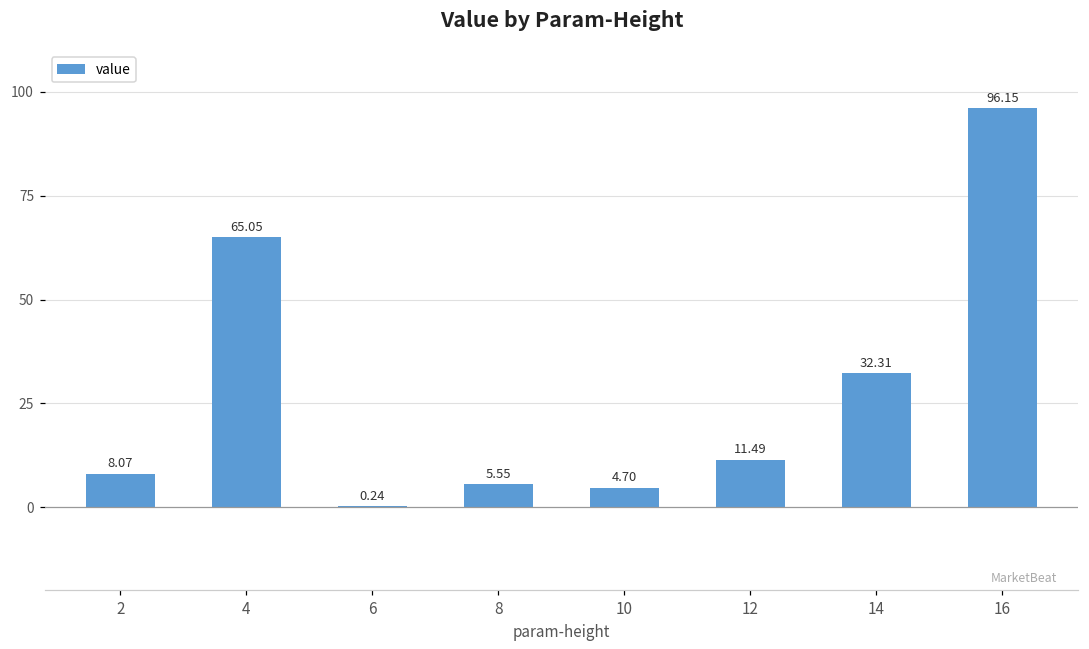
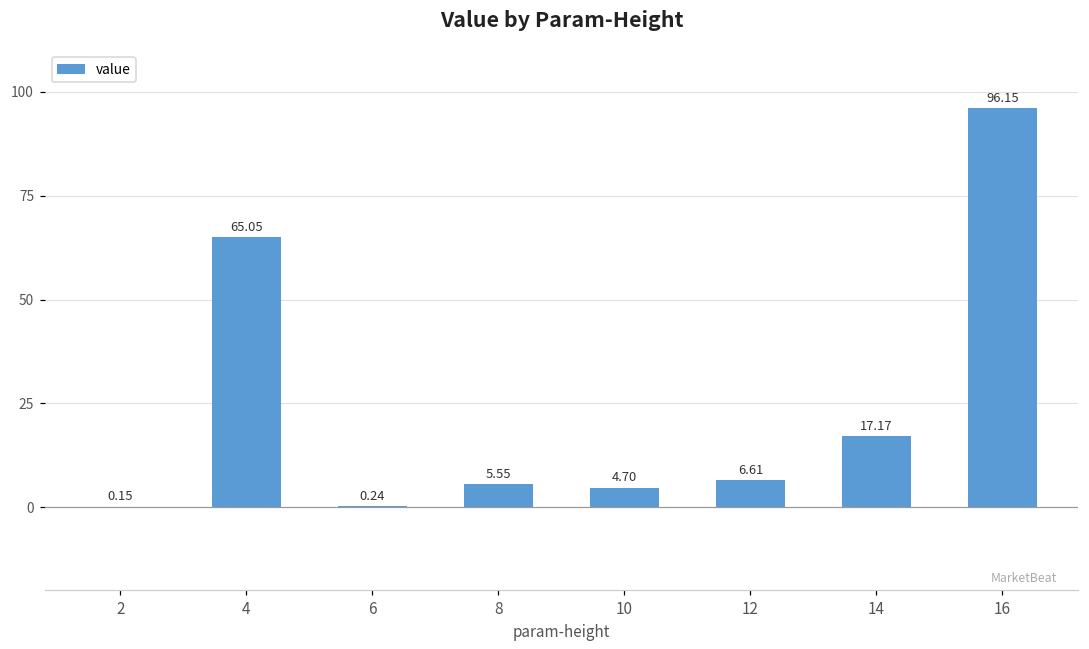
2: 8.07 -> 0.15
12: 11.49 -> 6.61
14: 32.31 -> 17.17
